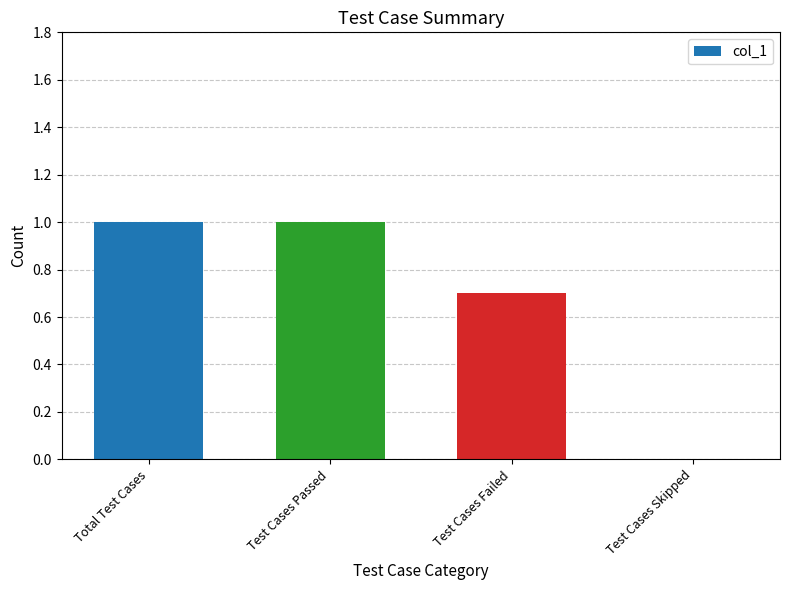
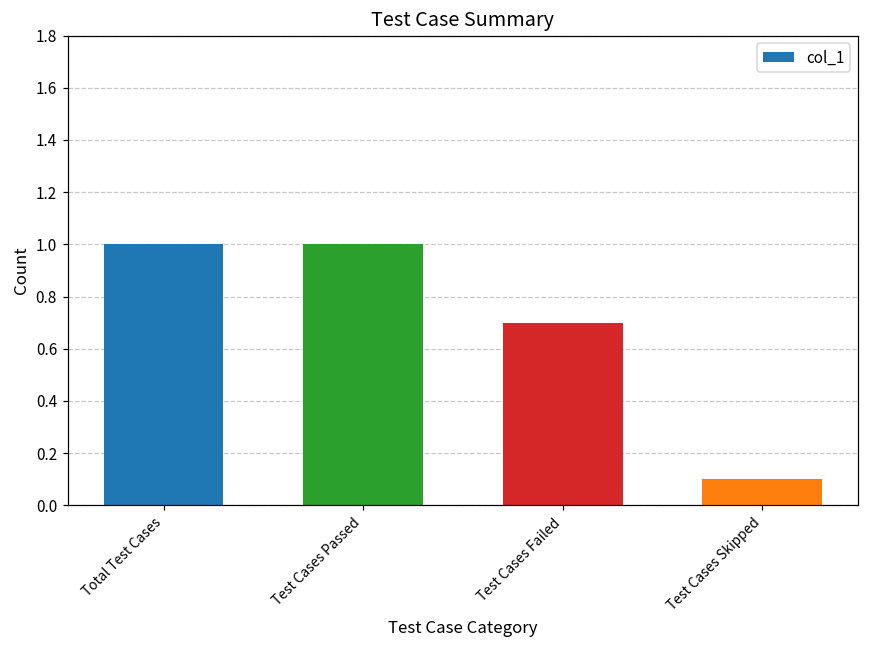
Test Cases Skipped: 0.0 -> 0.1
